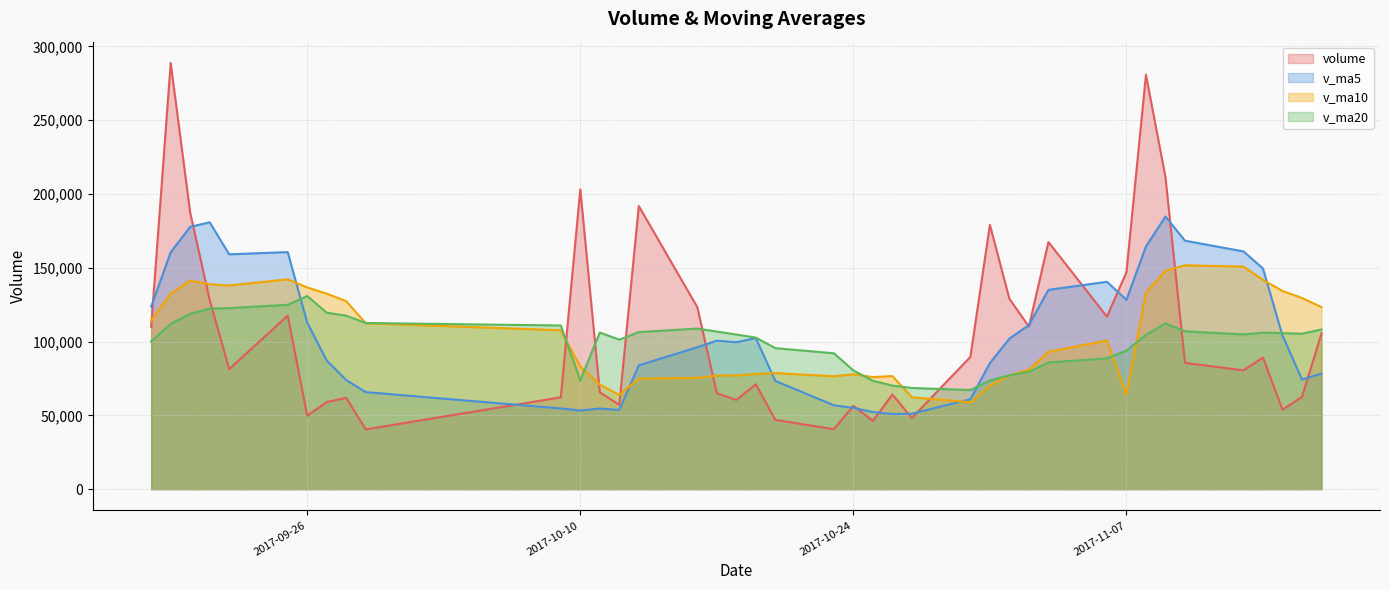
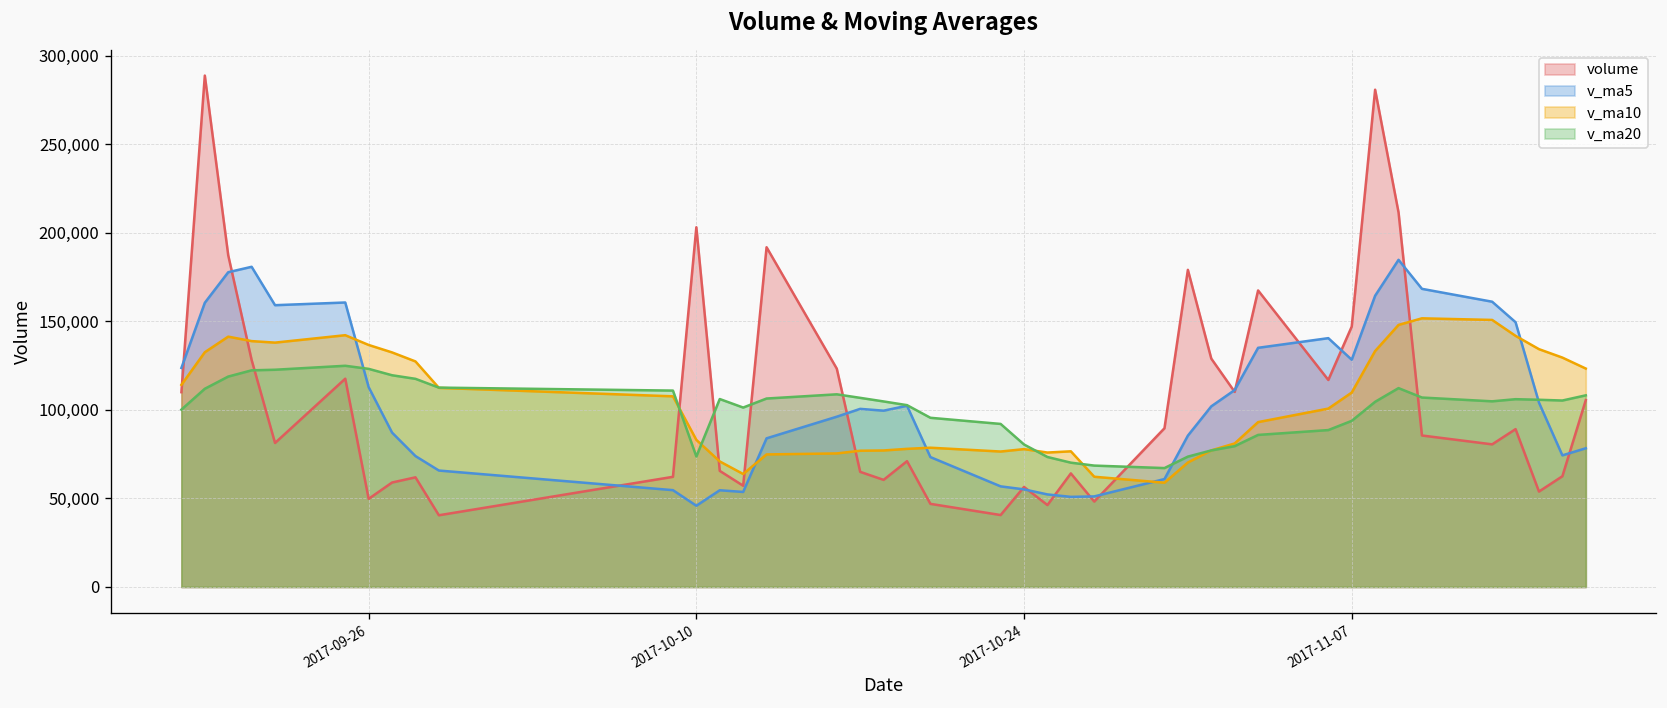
v_ma20, 2017-09-26: 131,000 -> 123,000
v_ma5, 2017-10-10: 53,000 -> 46,000
v_ma10, 2017-11-07: 64,000 -> 110,000
